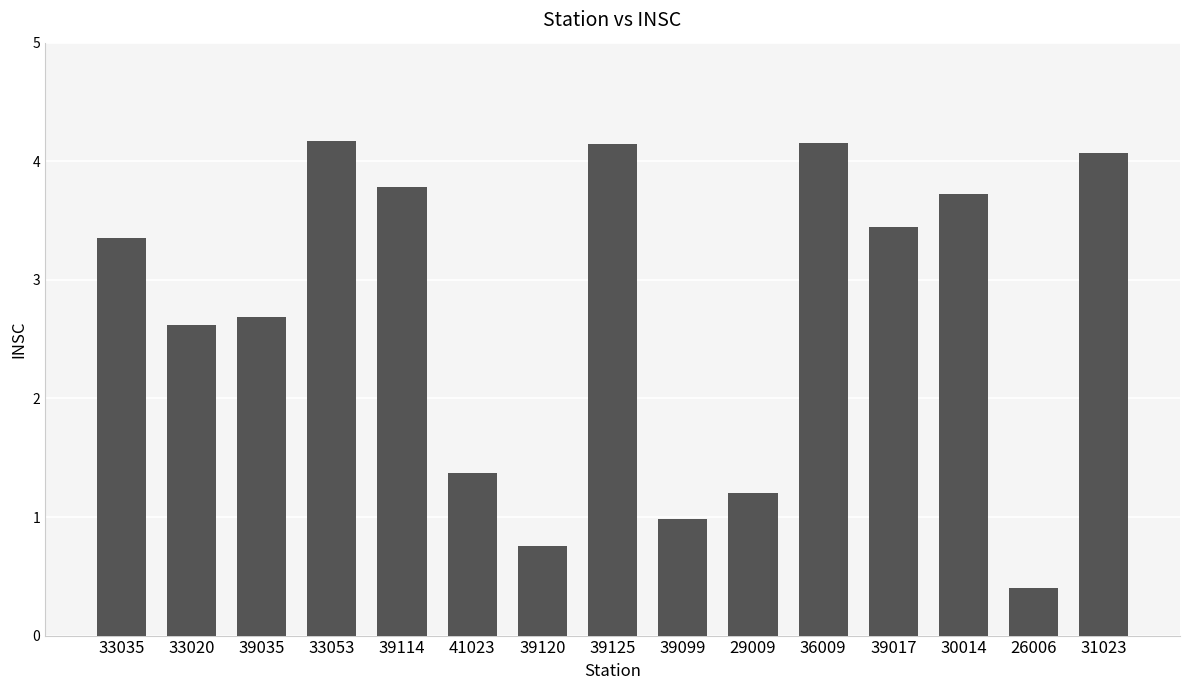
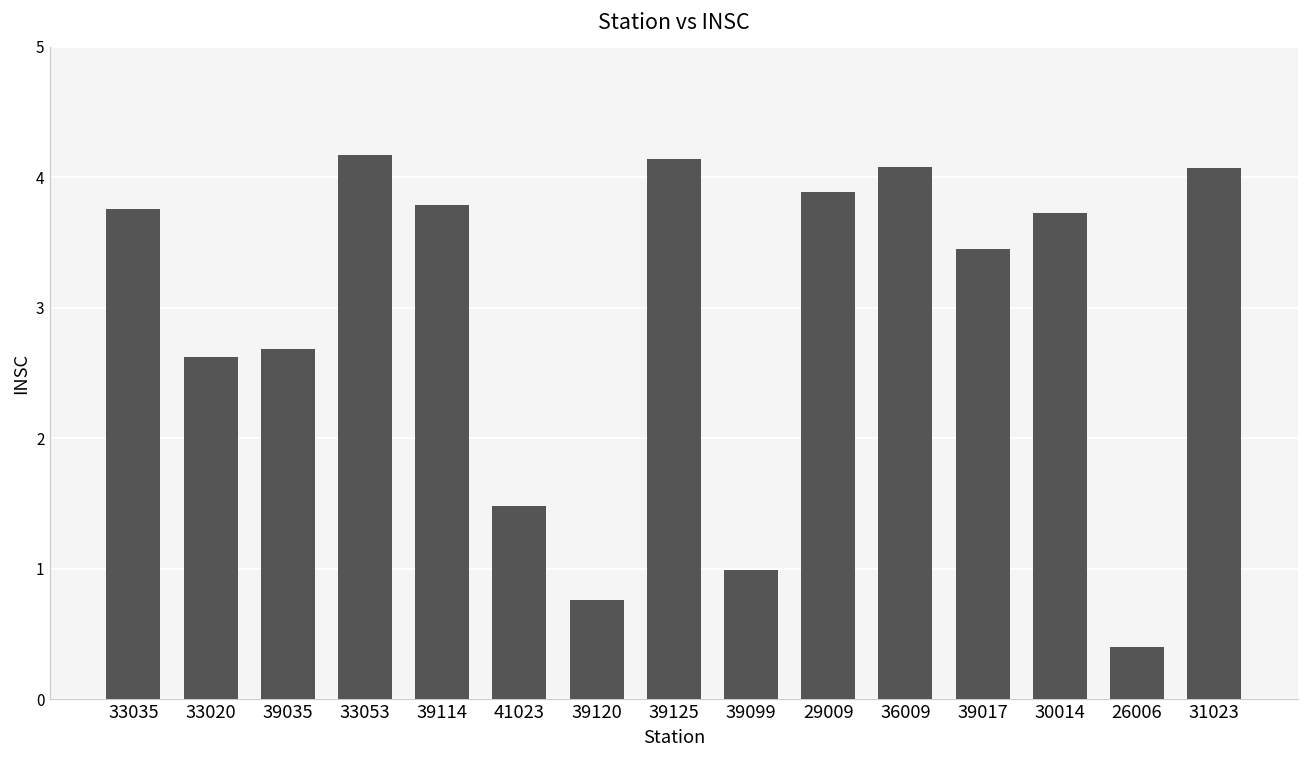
33035: 3.35 -> 3.76
41023: 1.37 -> 1.48
29009: 1.21 -> 3.89
36009: 4.16 -> 4.08
